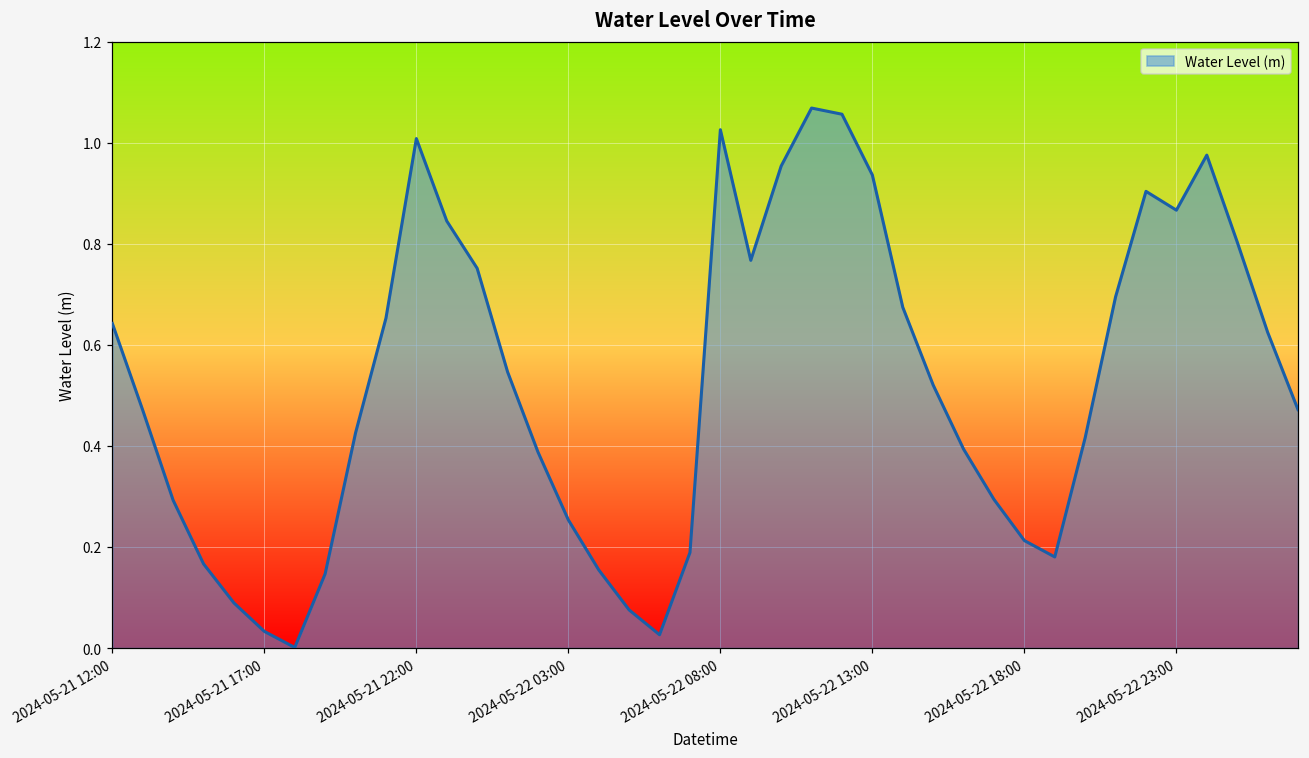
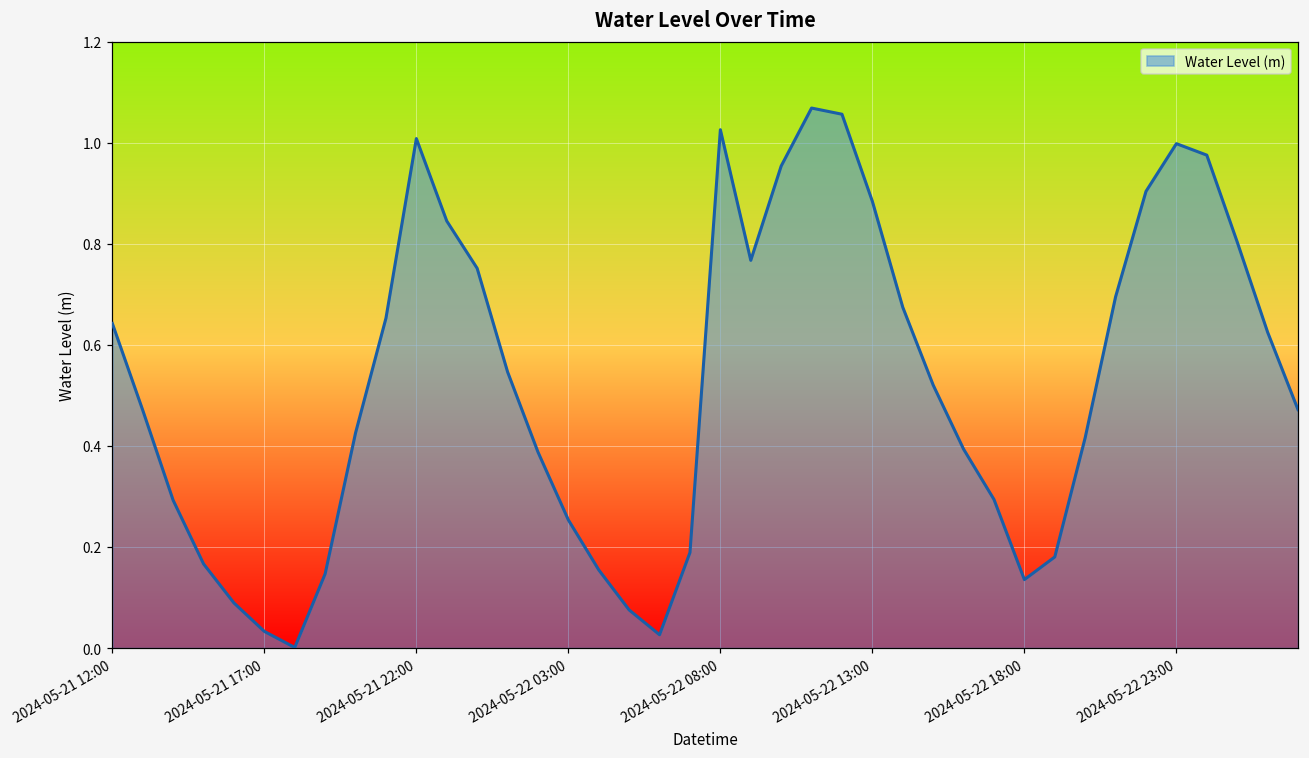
2024-05-22 13:00: 0.94 -> 0.88
2024-05-22 18:00: 0.21 -> 0.14
2024-05-22 23:00: 0.87 -> 1.00
